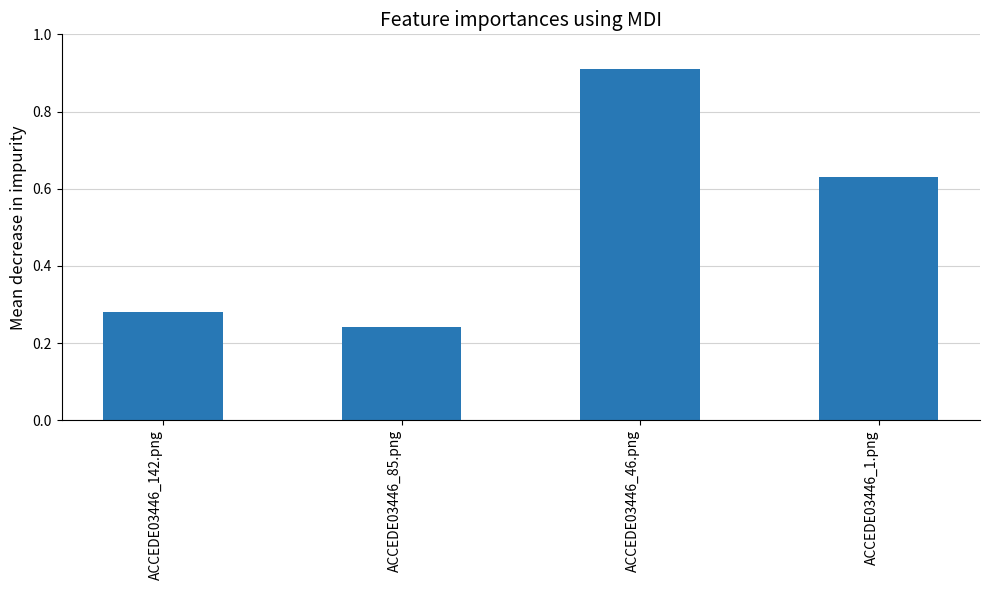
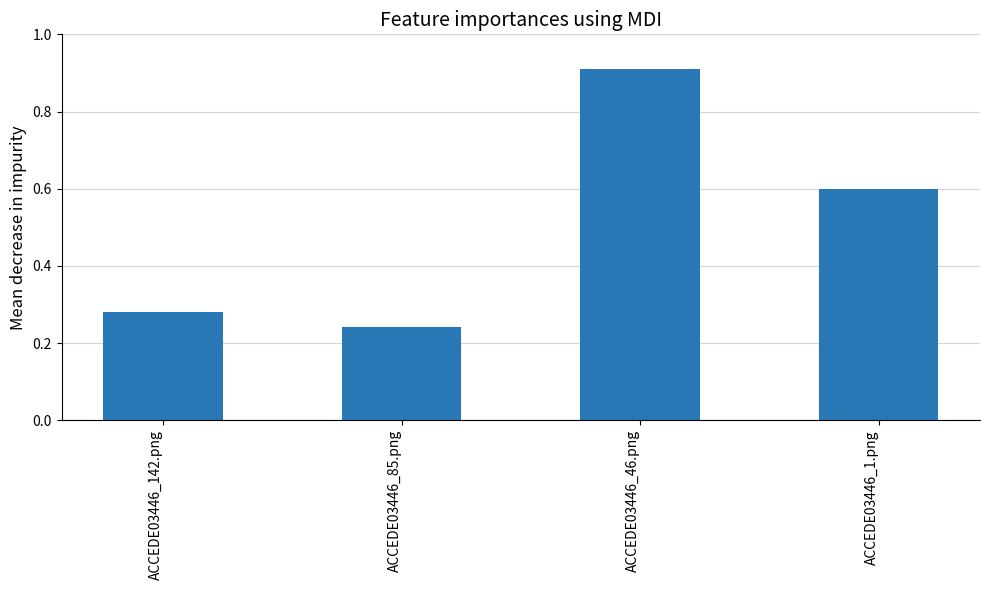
ACCEDE03446_1.png: 0.63 -> 0.60
